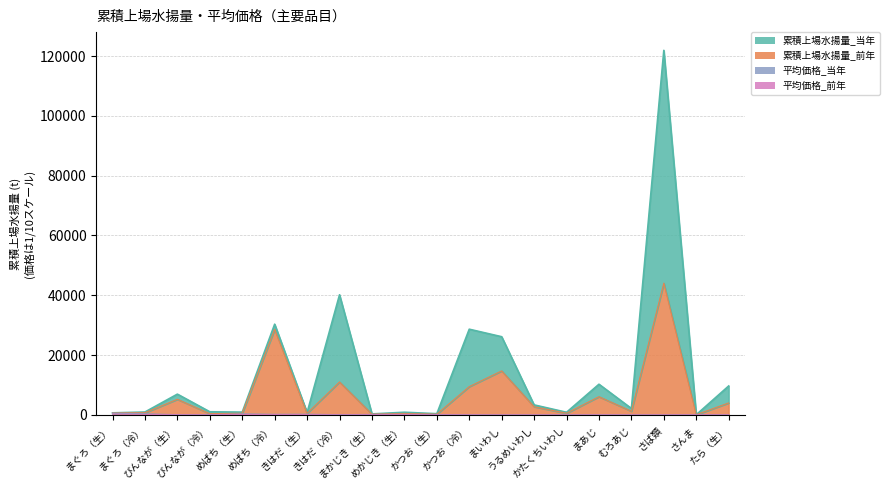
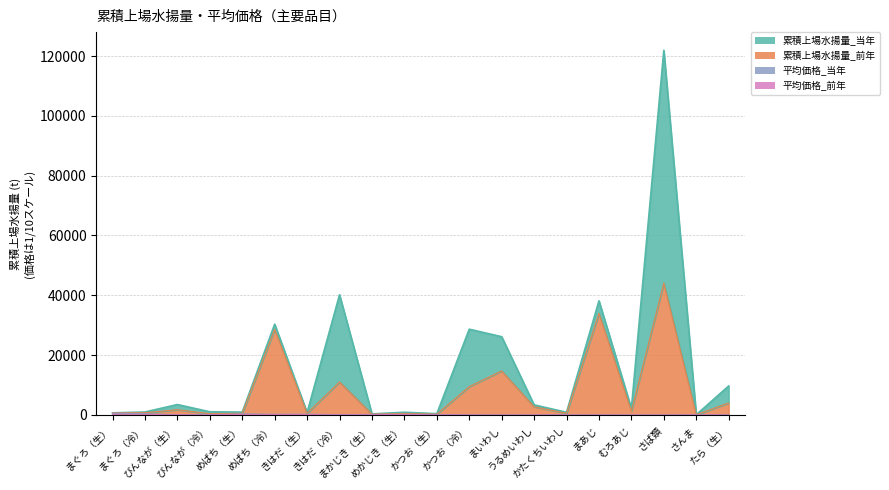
累積上場水揚量_前年, びんなが（生）: 5000 -> 2000
累積上場水揚量_前年, まあじ: 6000 -> 34000
